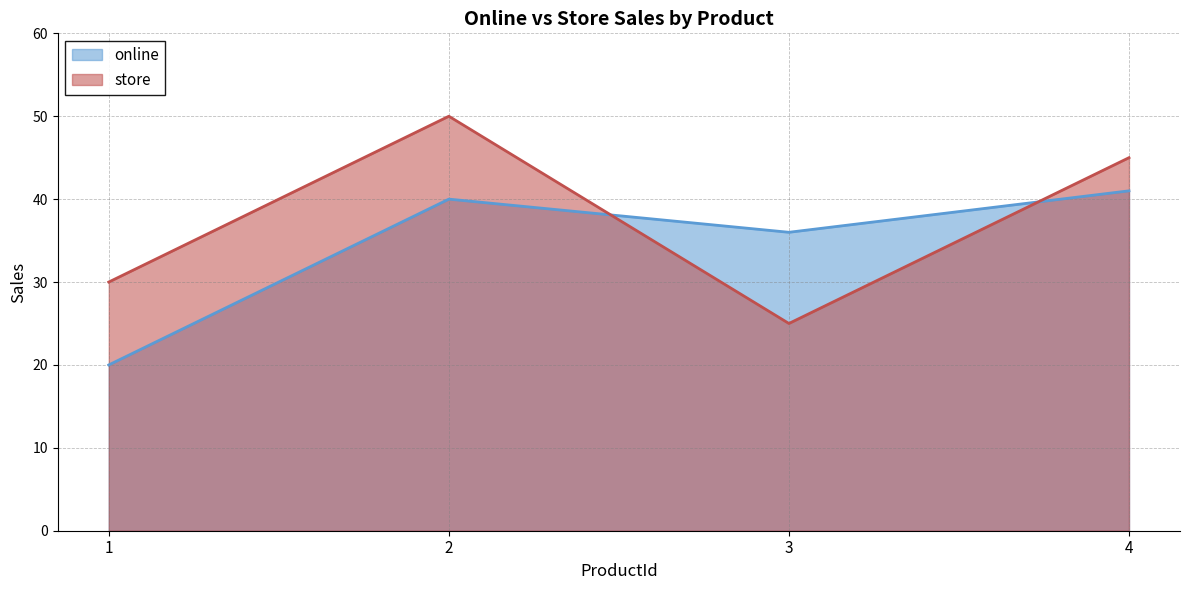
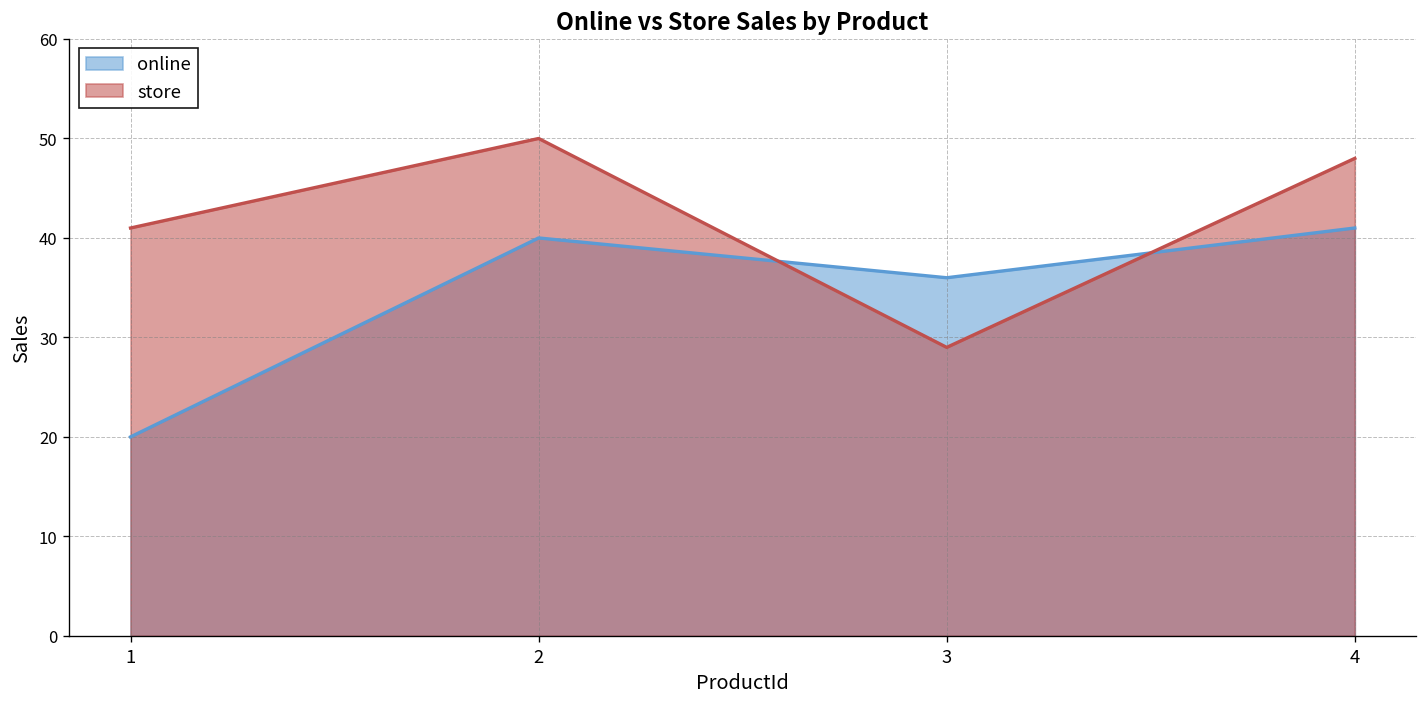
store, 1: 30 -> 41
store, 3: 25 -> 29
store, 4: 45 -> 48
